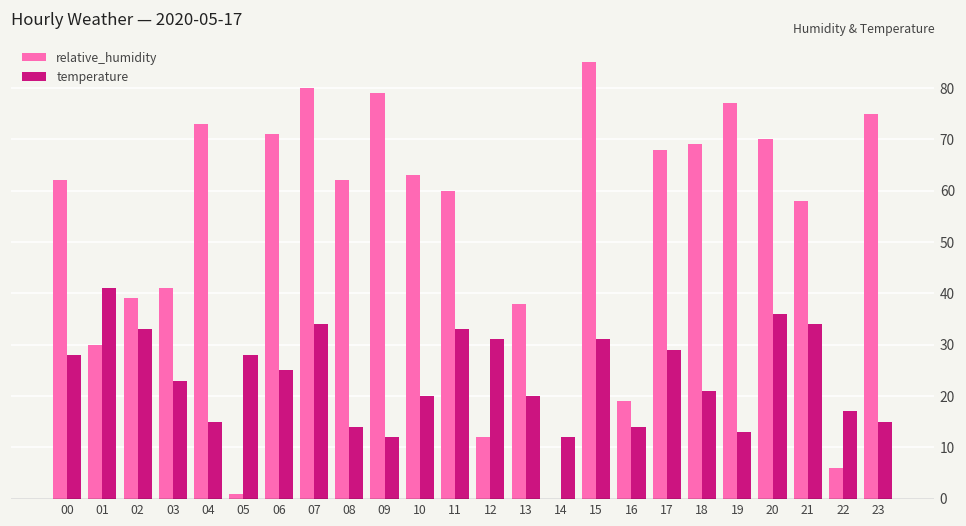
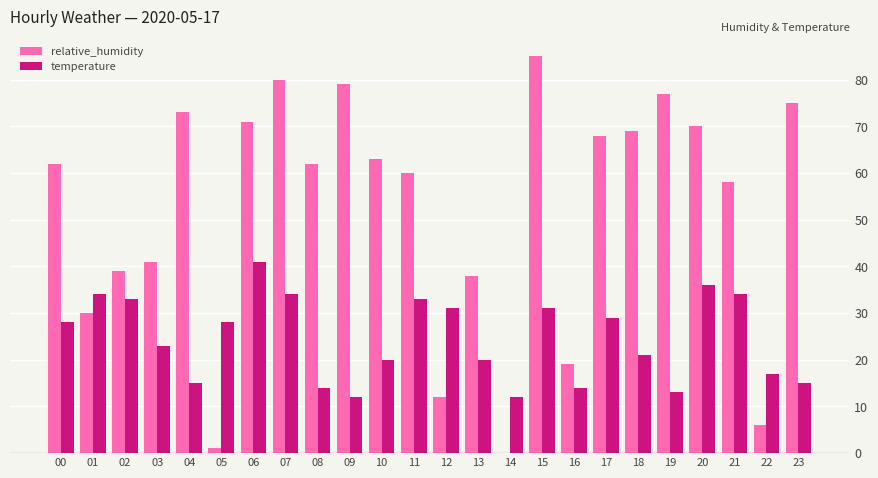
temperature, 01: 41 -> 34
temperature, 06: 25 -> 41
